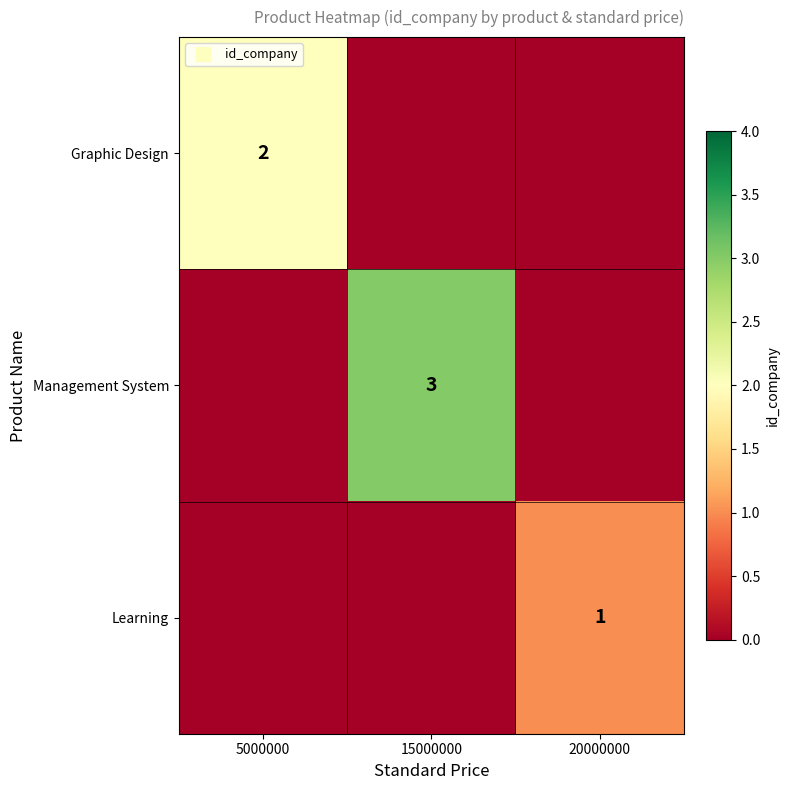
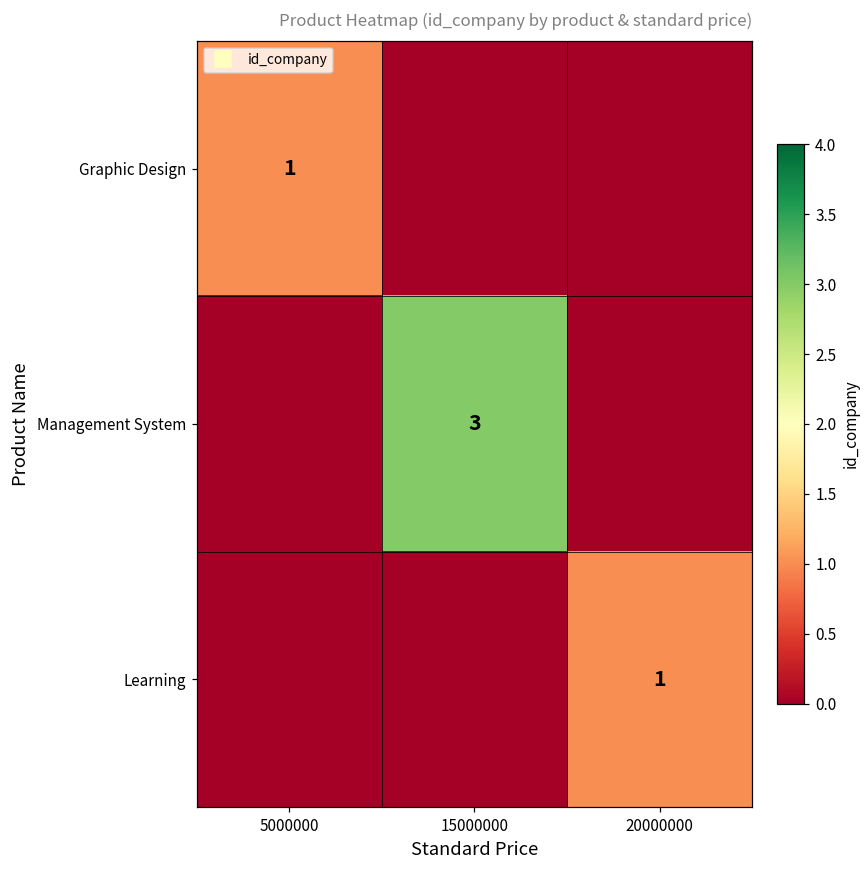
Graphic Design, 5000000: 2 -> 1
